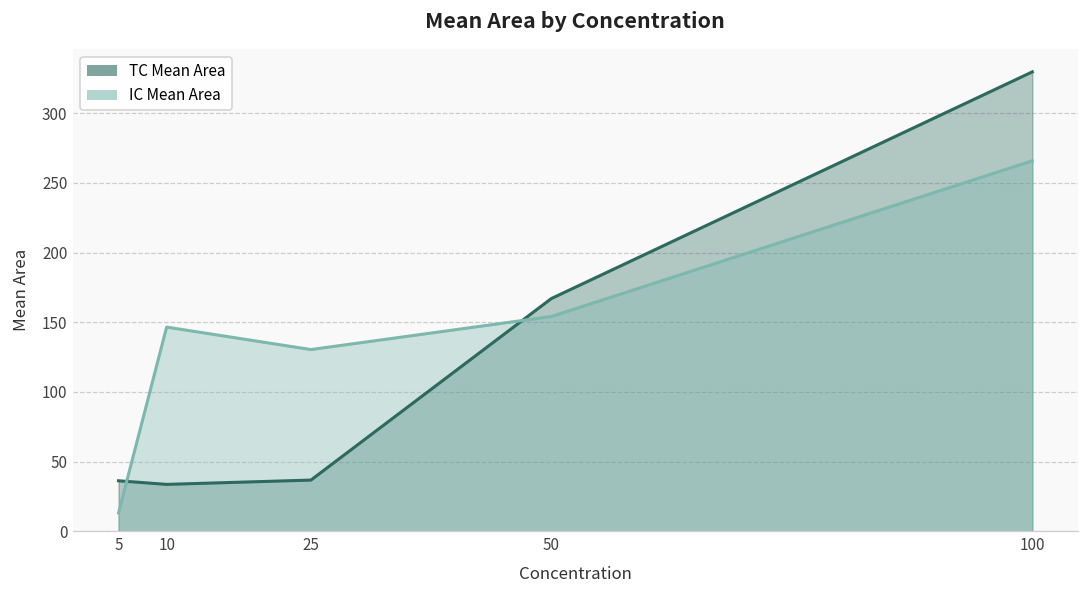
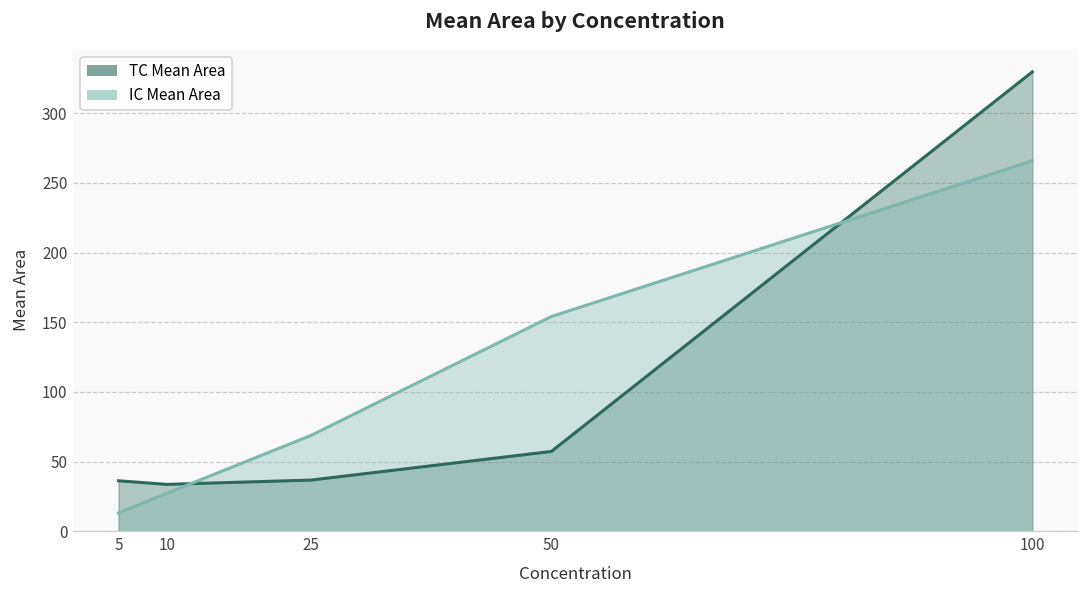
IC Mean Area, 10: 147 -> 27
IC Mean Area, 25: 130 -> 69
TC Mean Area, 50: 167 -> 57
